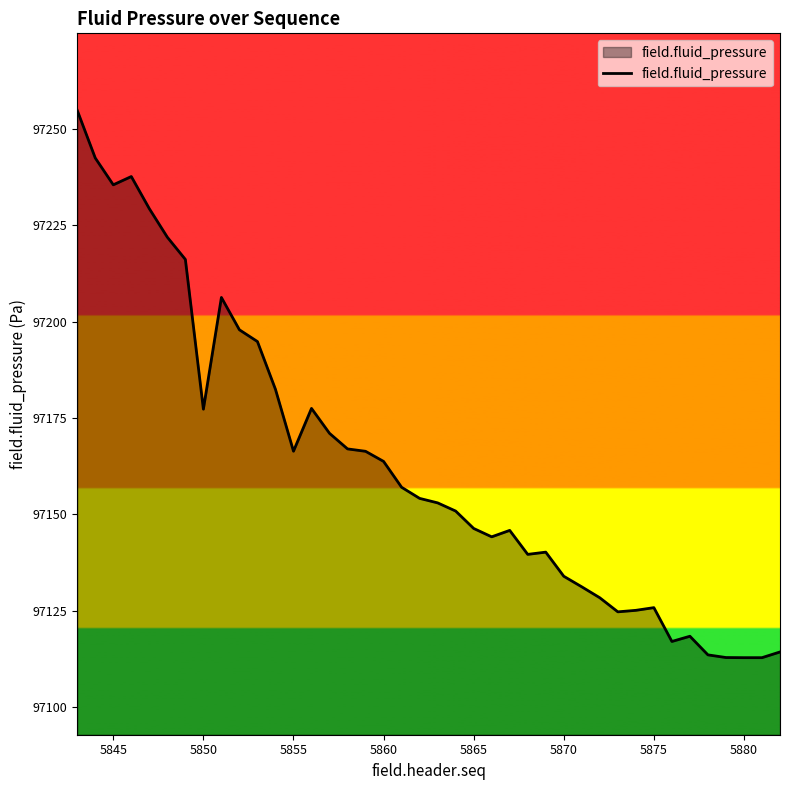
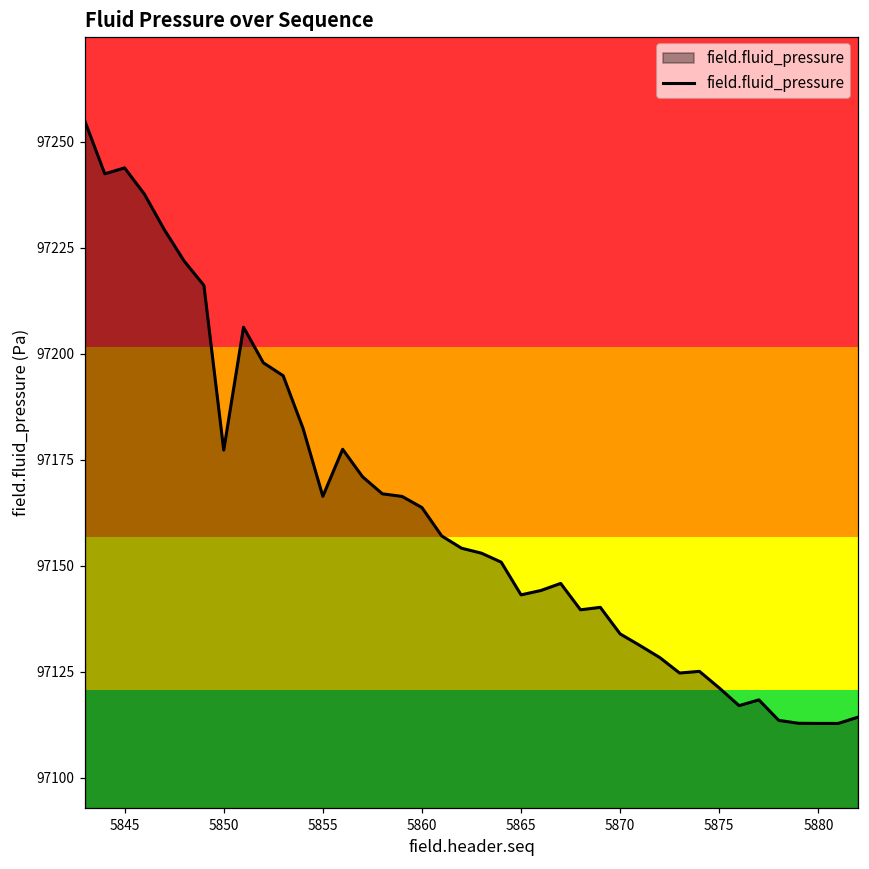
5845: 97236 -> 97244
5865: 97146 -> 97143
5875: 97126 -> 97121
